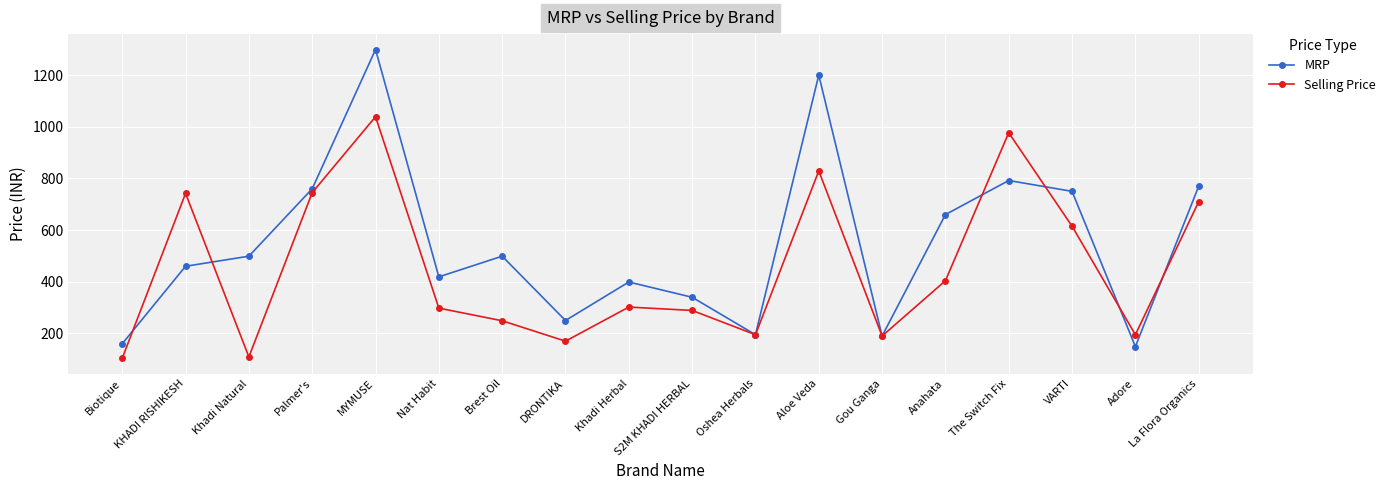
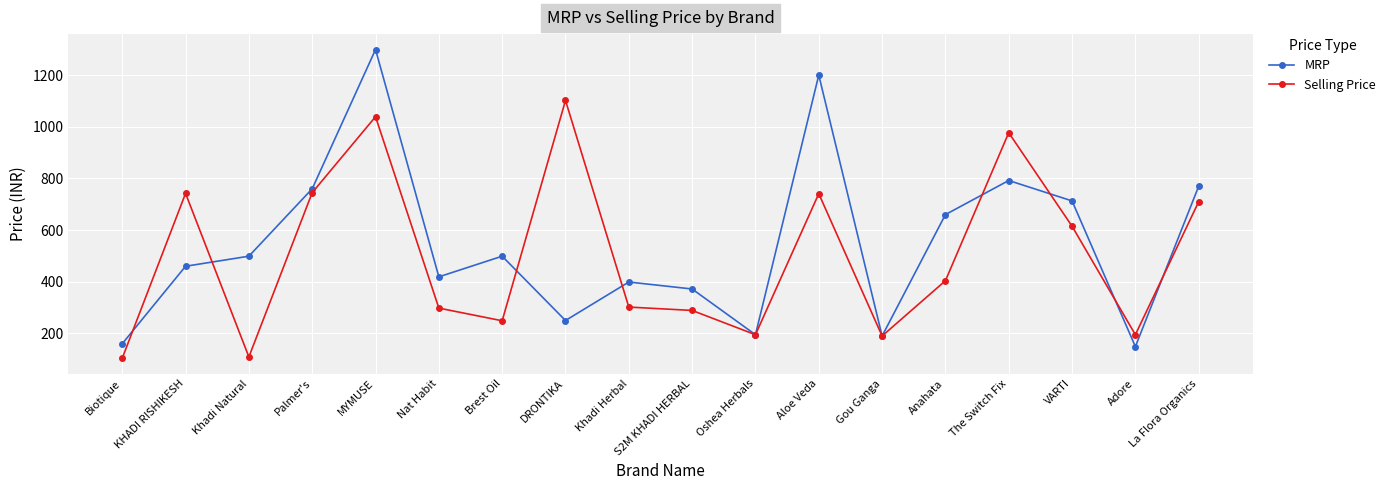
Selling Price, DRONTIKA: 170 -> 1100
MRP, S2M KHADI HERBAL: 340 -> 370
Selling Price, Aloe Veda: 830 -> 740
MRP, VARTI: 750 -> 710
